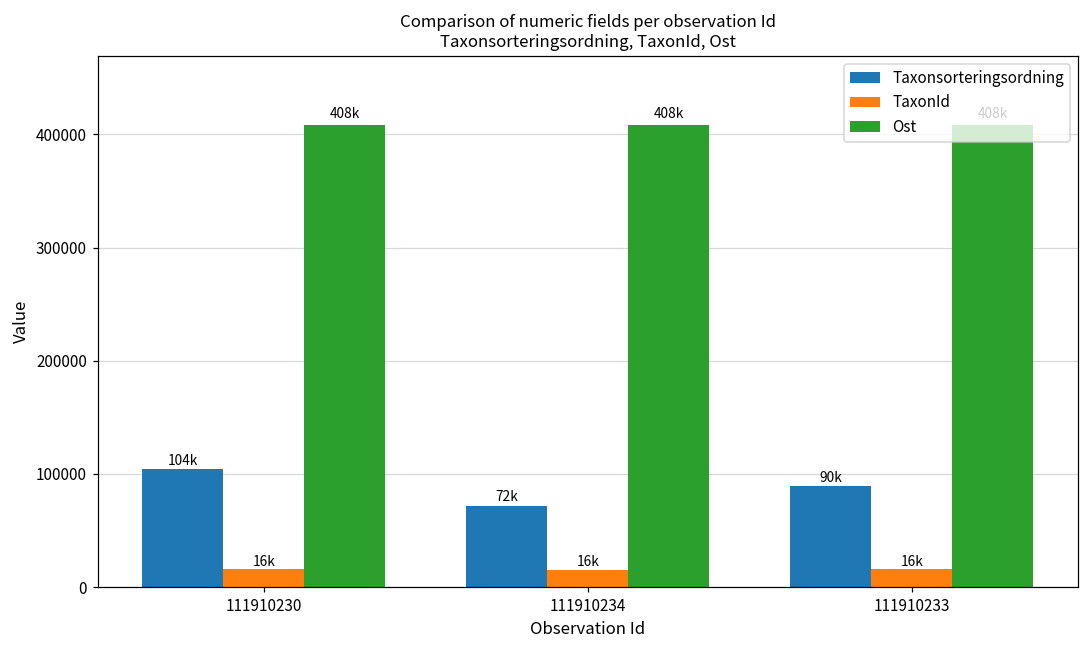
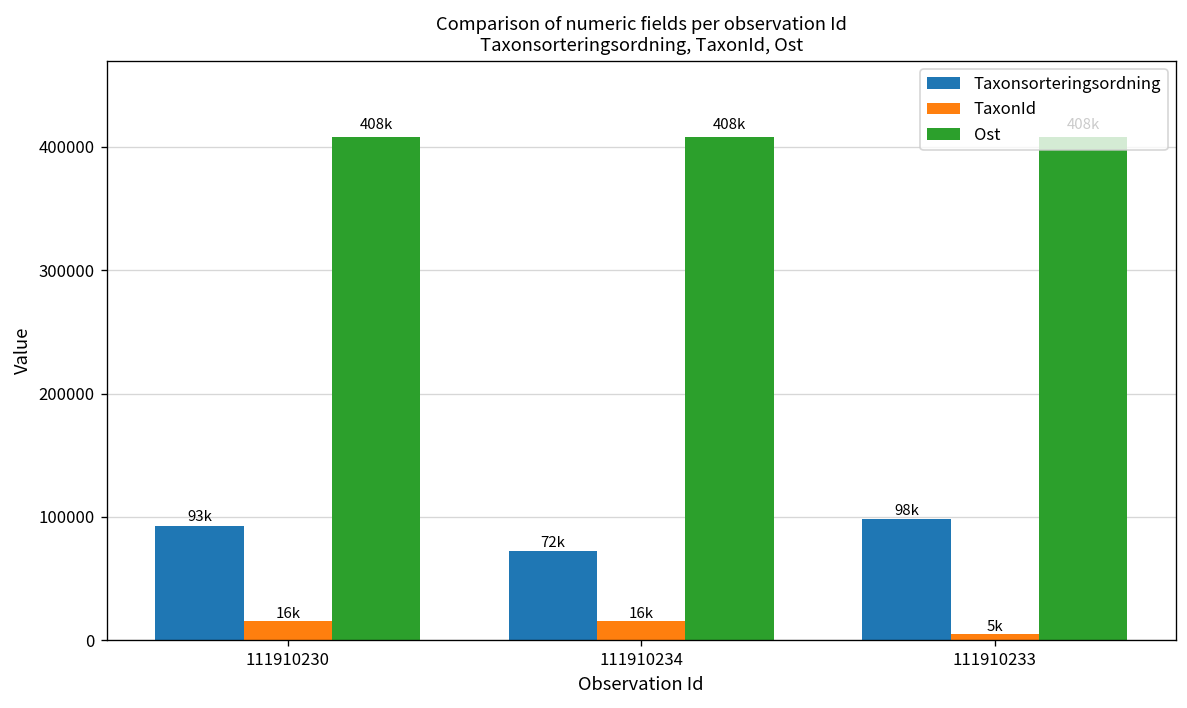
Taxonsorteringsordning, 111910230: 104k -> 93k
Taxonsorteringsordning, 111910233: 90k -> 98k
TaxonId, 111910233: 16k -> 5k
